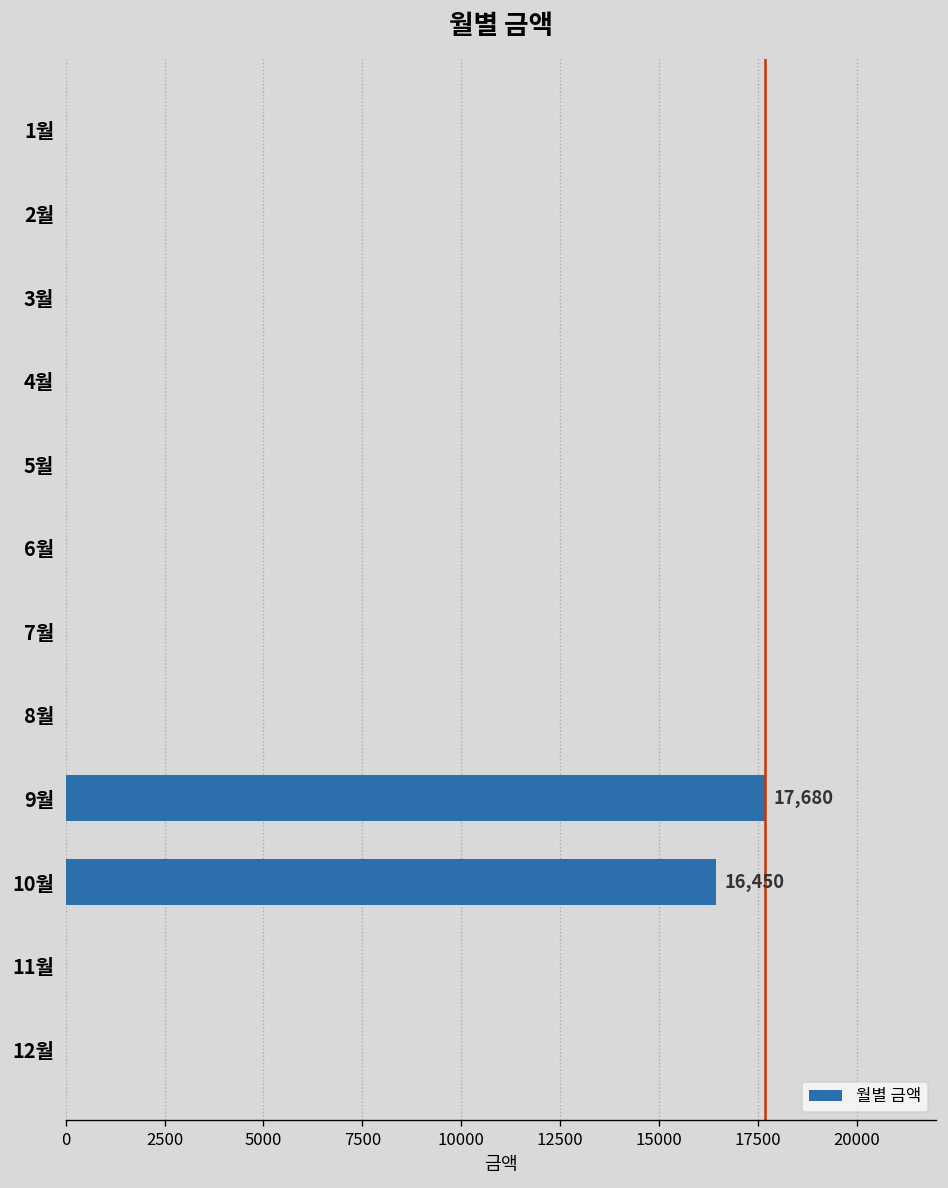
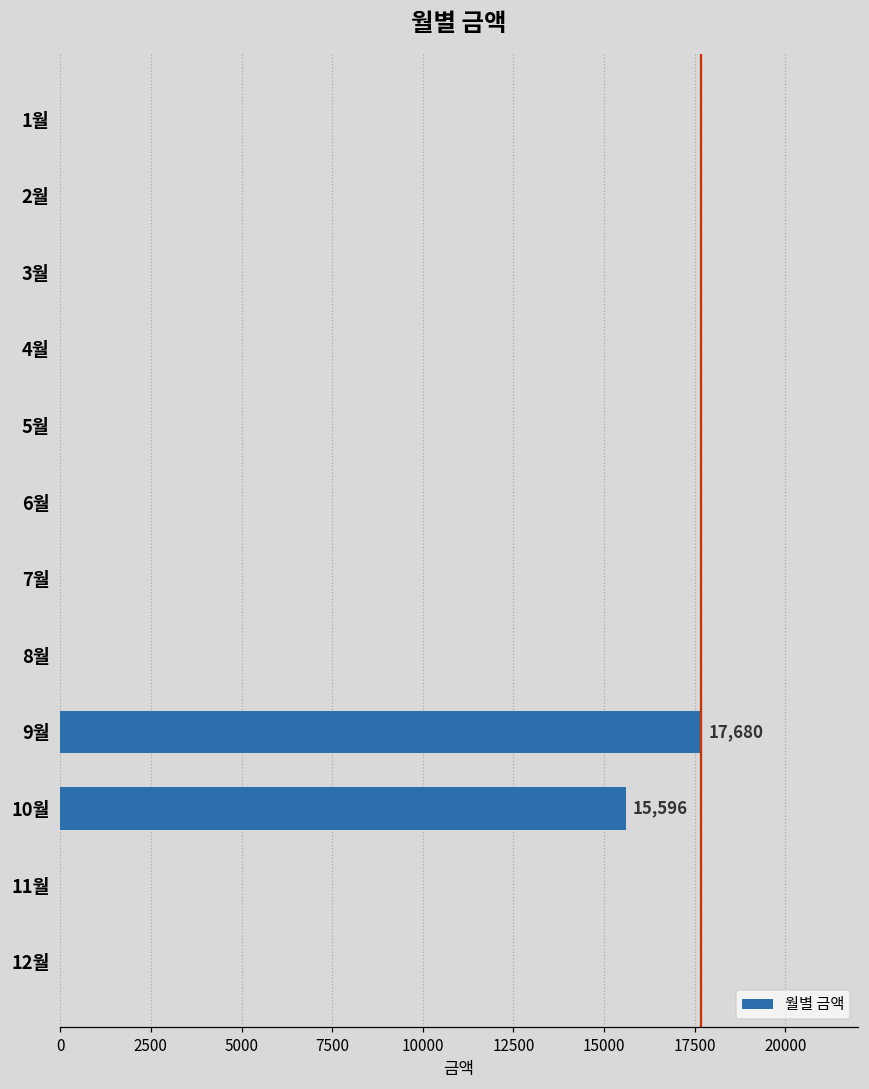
10월: 16,450 -> 15,596
